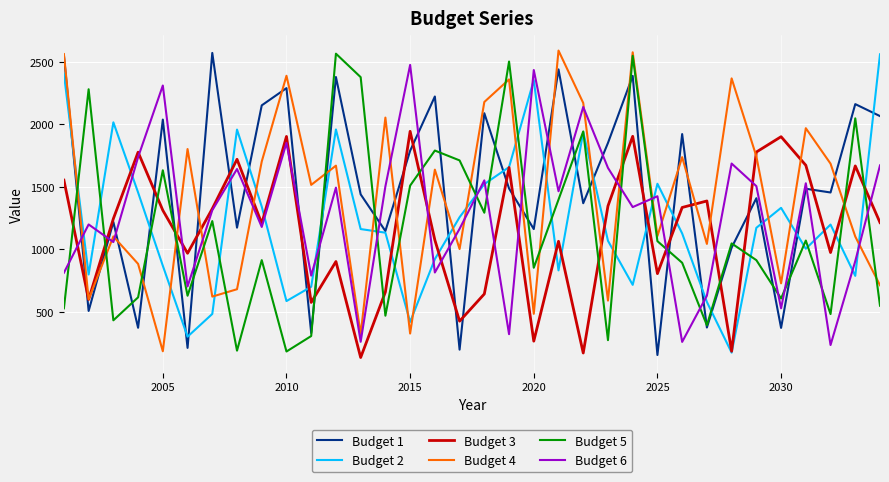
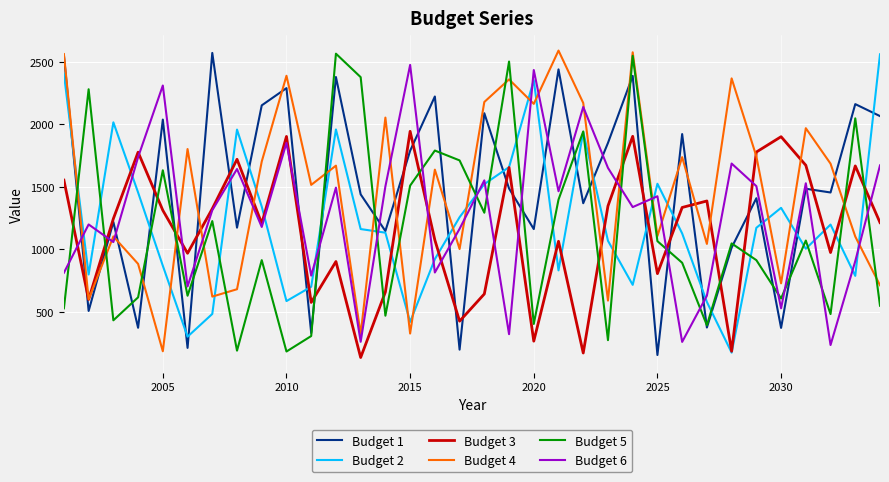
Budget 4, 2020: 480 -> 2170
Budget 5, 2020: 850 -> 400
